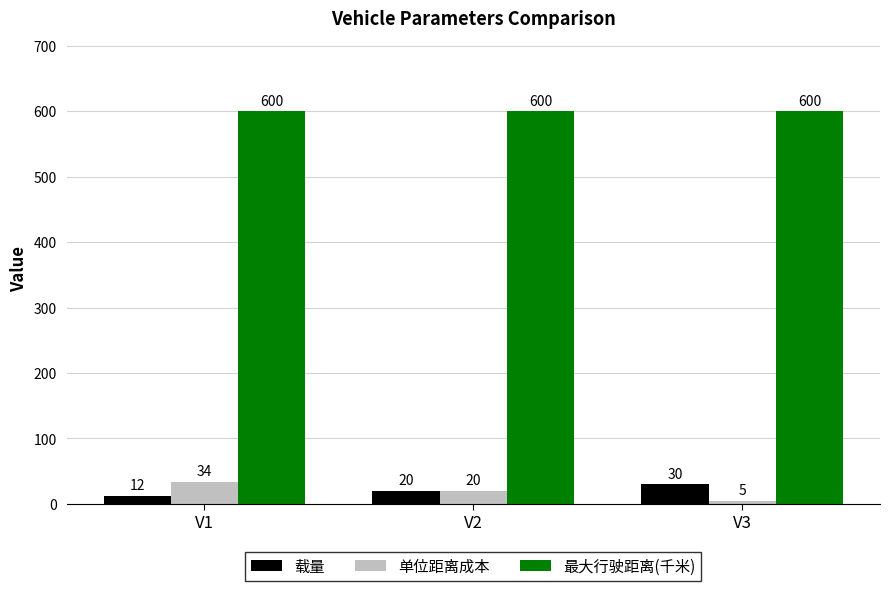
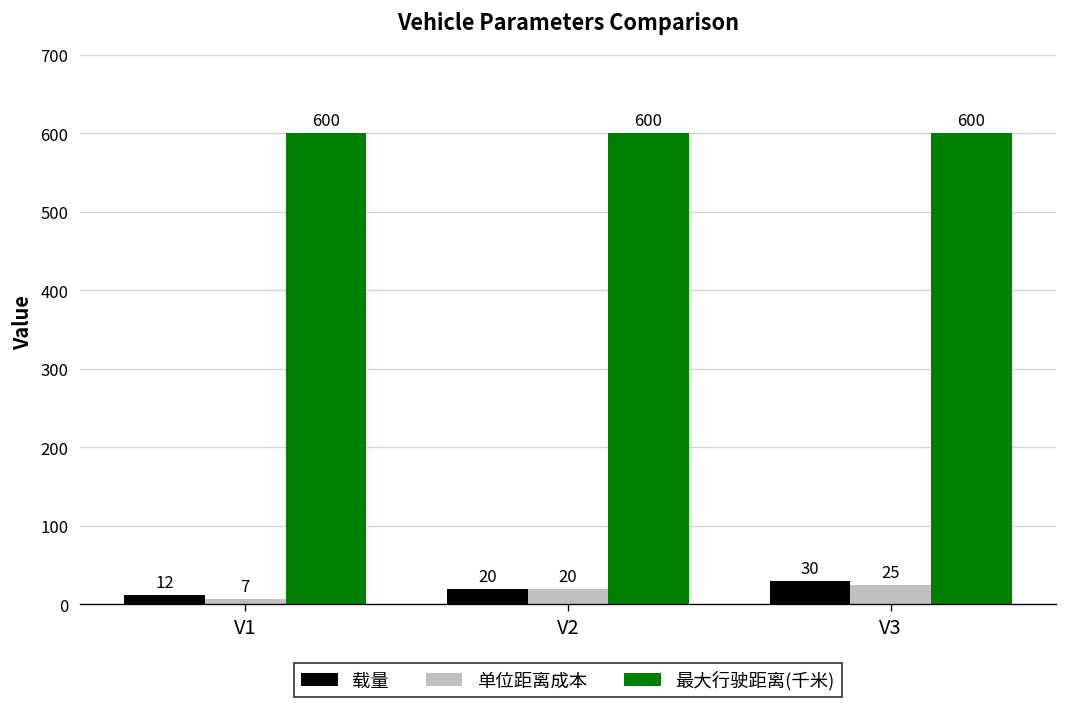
单位距离成本, V1: 34 -> 7
单位距离成本, V3: 5 -> 25
